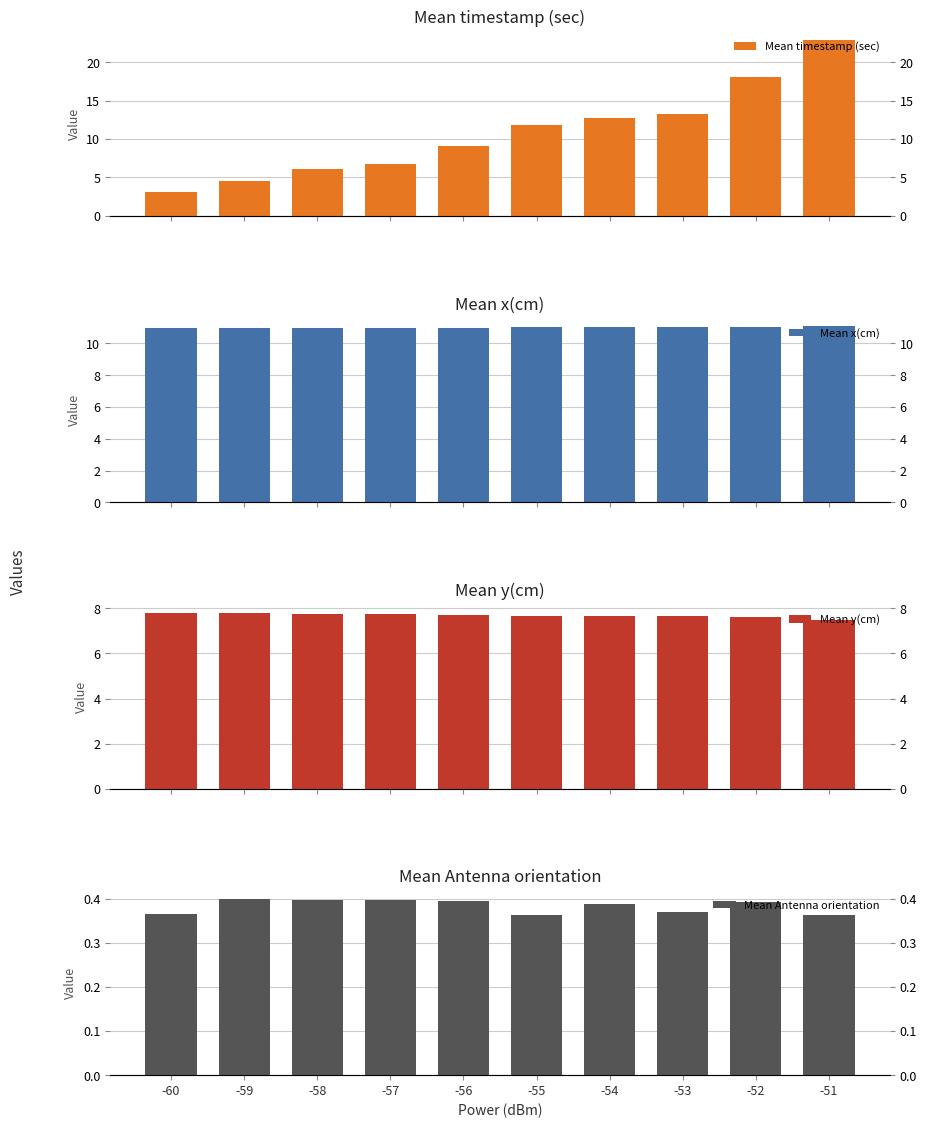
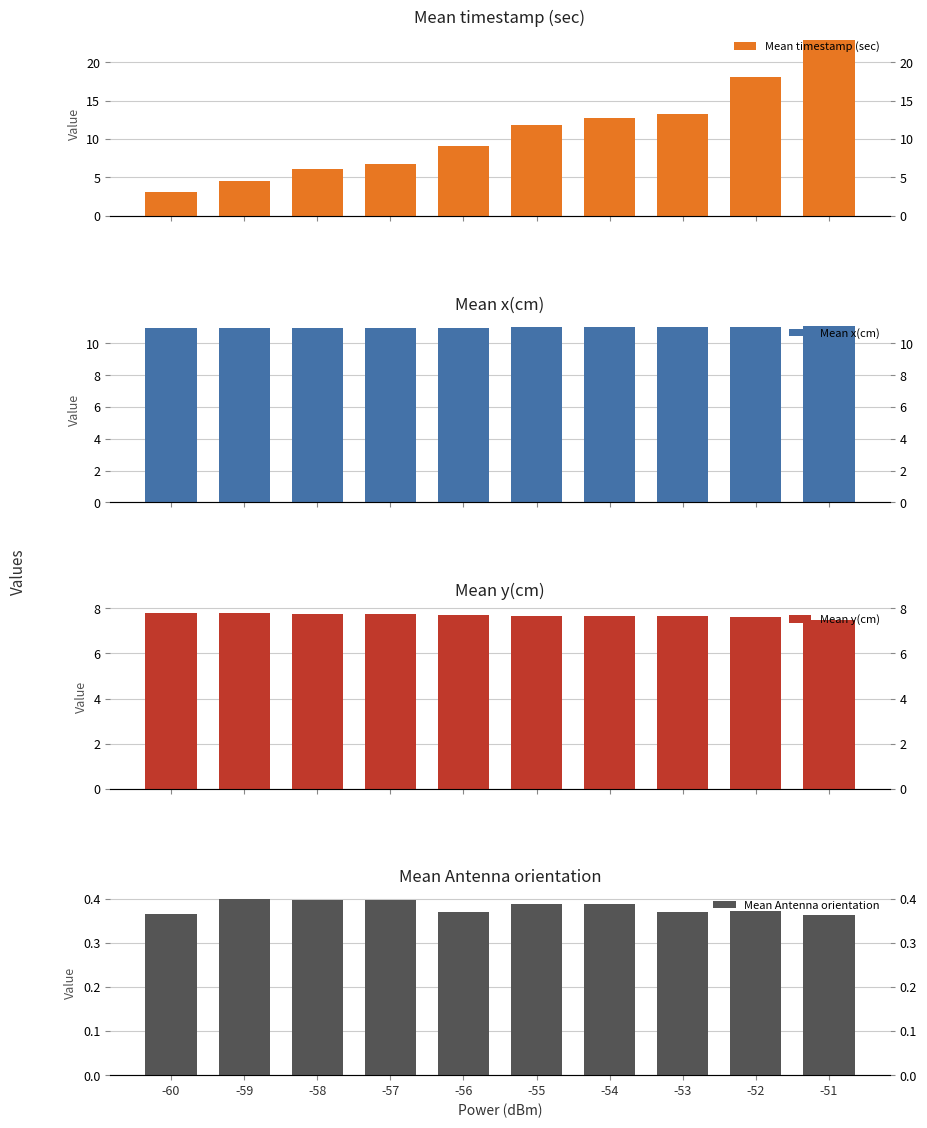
Mean Antenna orientation, -56: 0.39 -> 0.37
Mean Antenna orientation, -55: 0.36 -> 0.39
Mean Antenna orientation, -52: 0.39 -> 0.37
